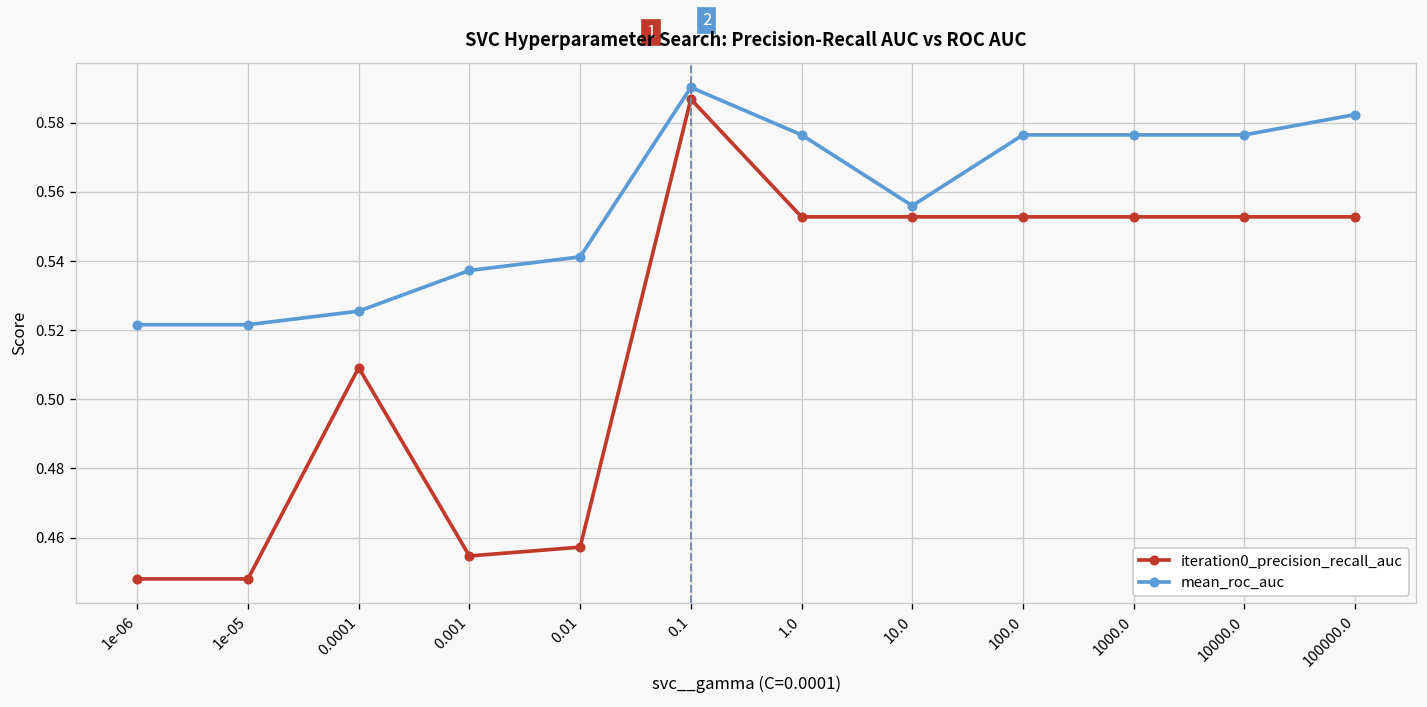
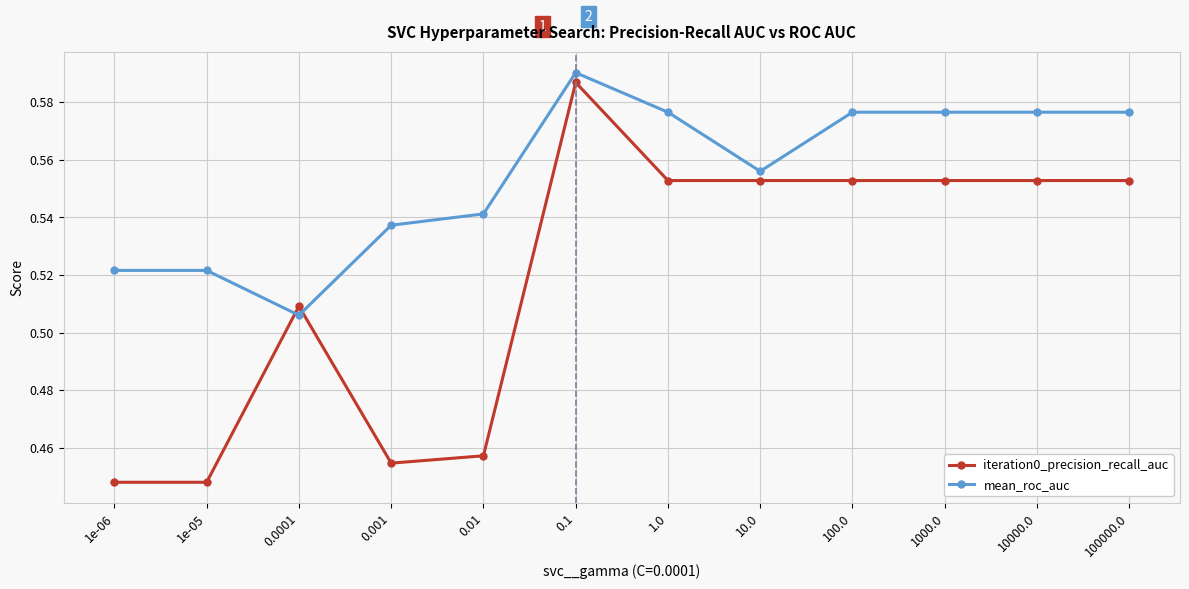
mean_roc_auc, 0.0001: 0.525 -> 0.506
mean_roc_auc, 100000.0: 0.582 -> 0.576
